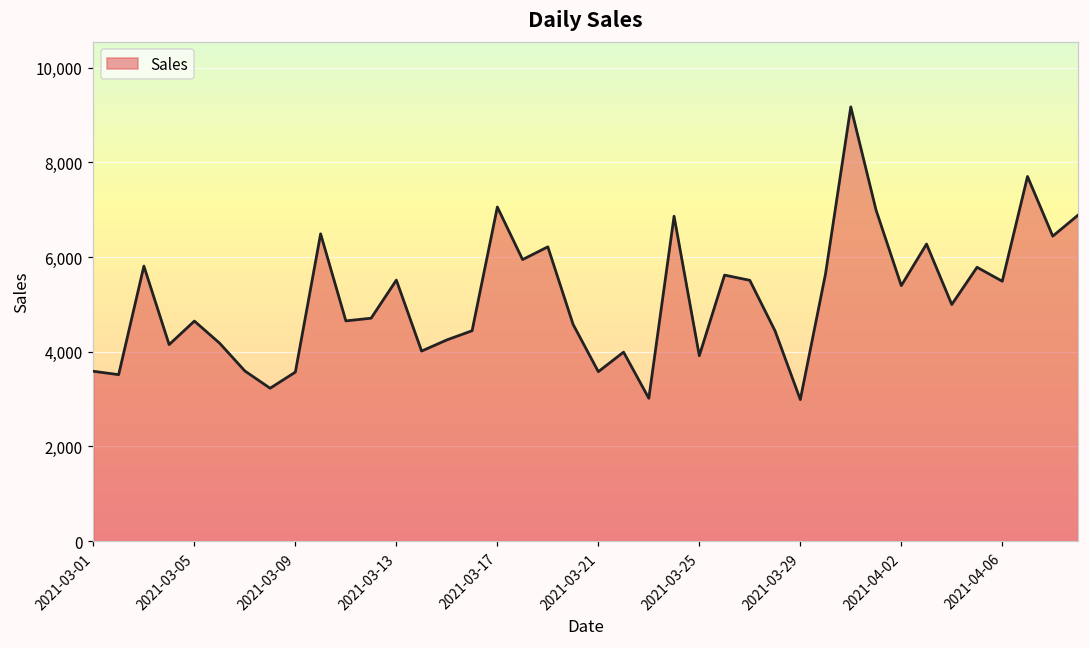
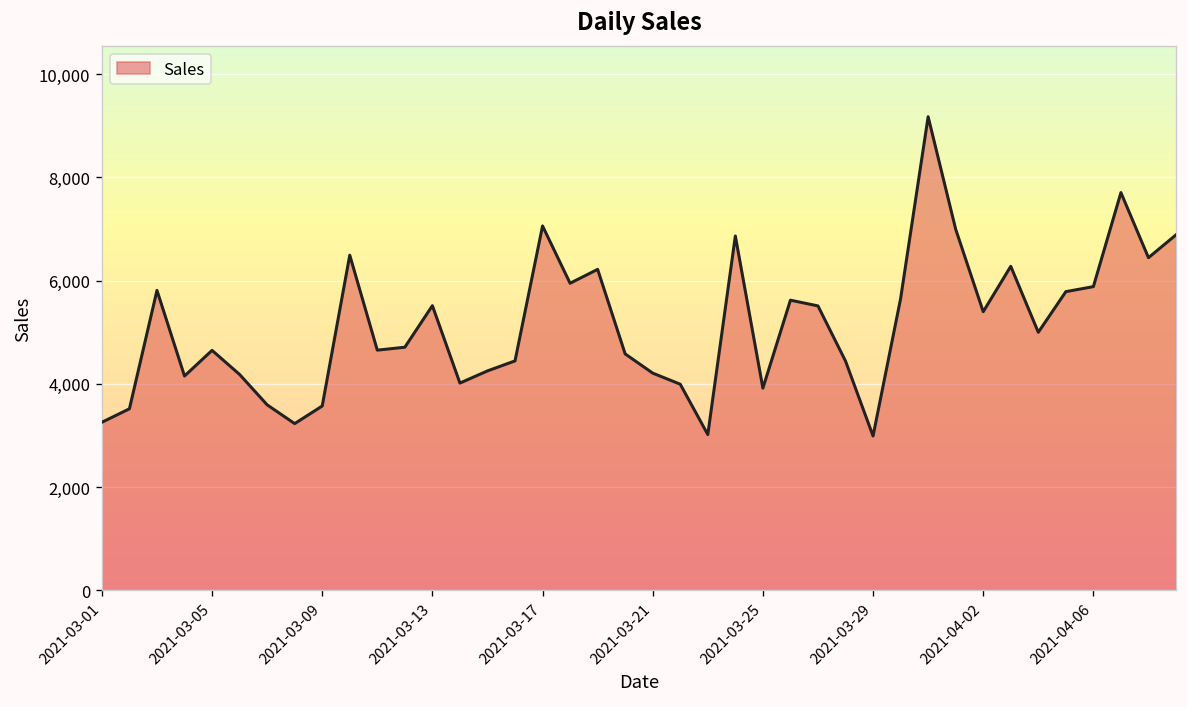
2021-03-01: 3,600 -> 3,300
2021-03-21: 3,600 -> 4,200
2021-04-06: 5,500 -> 5,900
